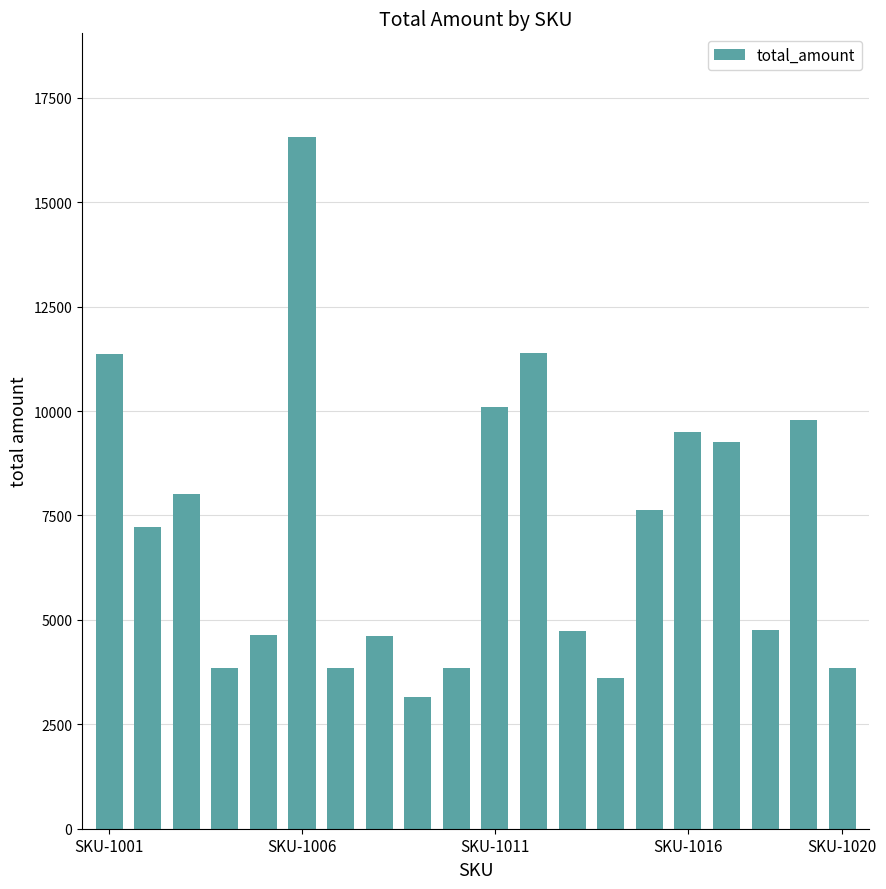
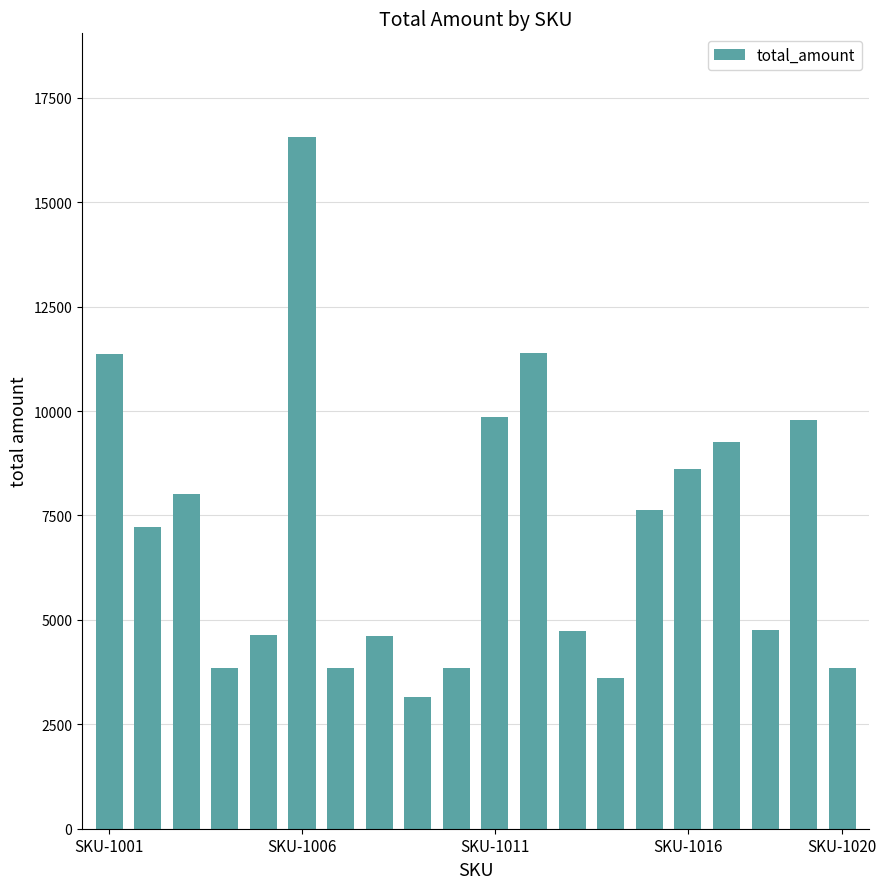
SKU-1011: 10100 -> 9900
SKU-1016: 9500 -> 8600
